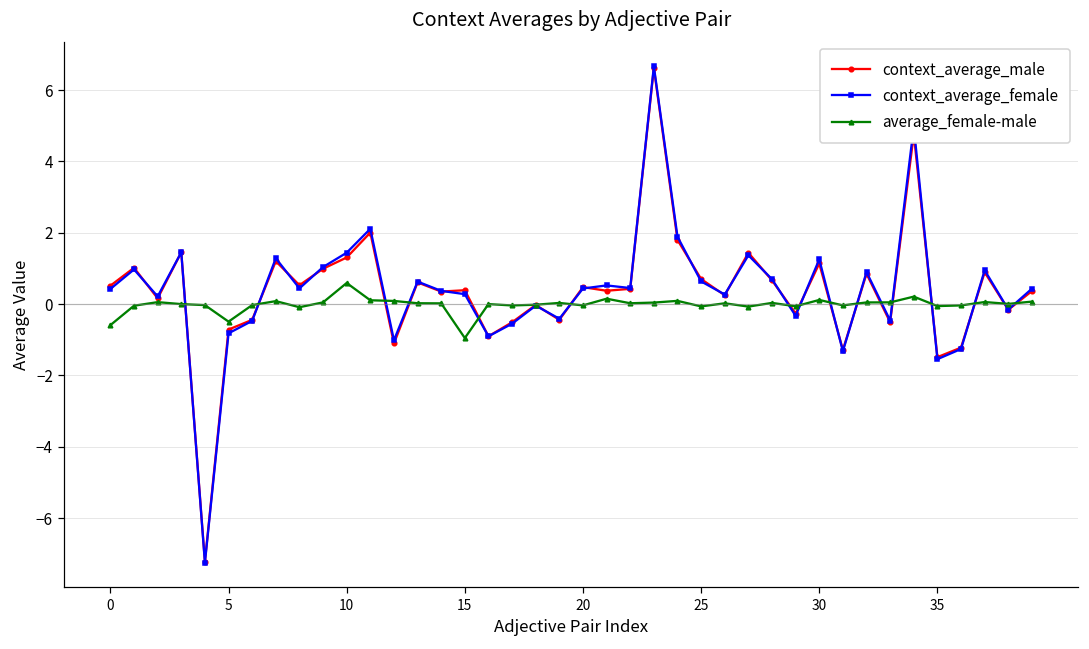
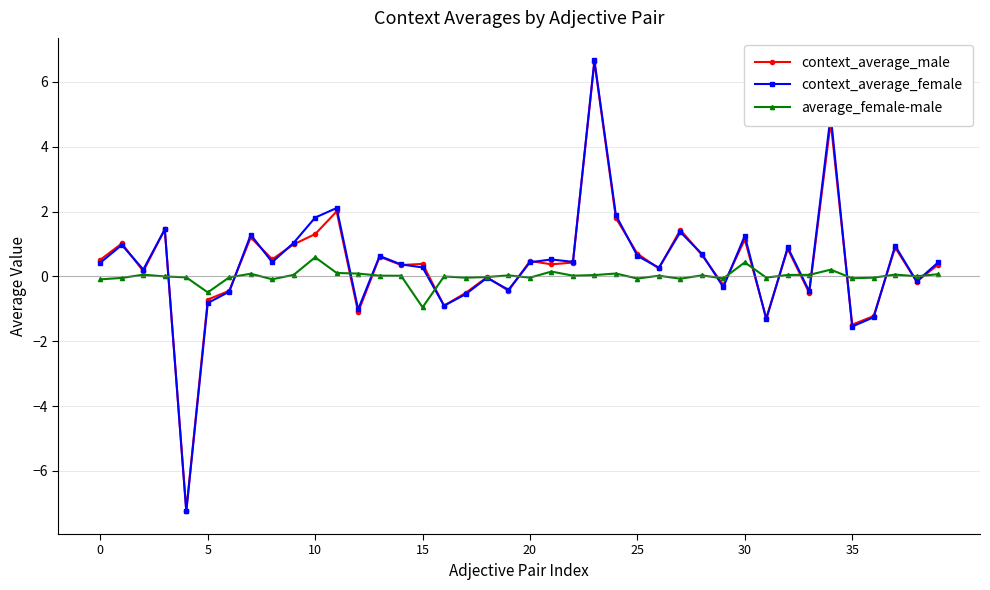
average_female-male, 0: -0.6 -> -0.1
context_average_female, 10: 1.4 -> 1.8
average_female-male, 30: 0.1 -> 0.4
